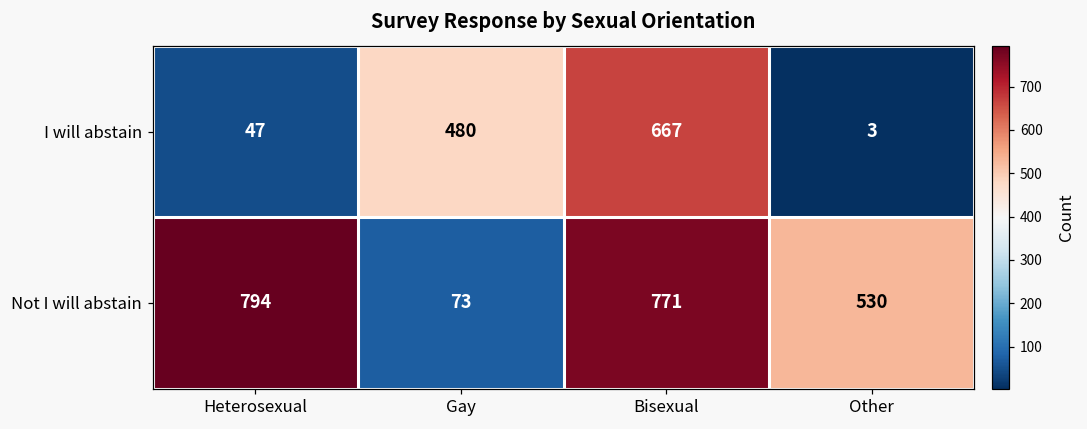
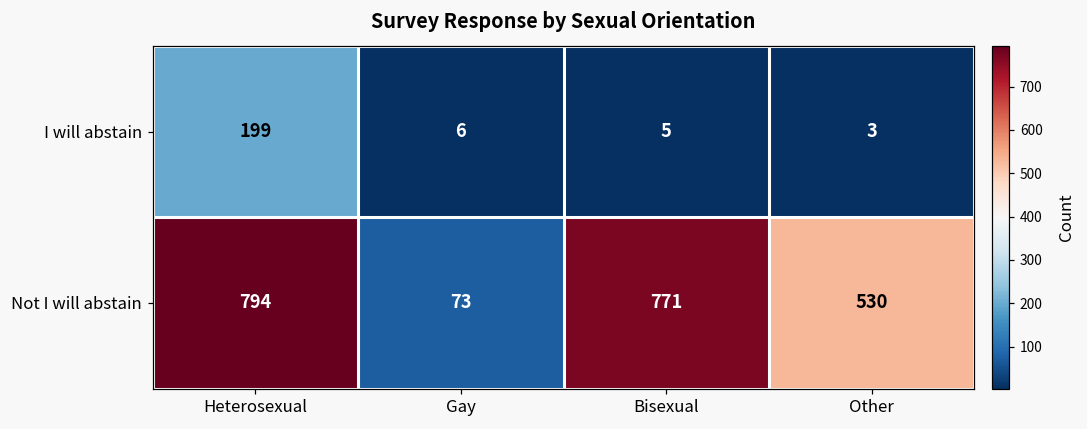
I will abstain, Heterosexual: 47 -> 199
I will abstain, Gay: 480 -> 6
I will abstain, Bisexual: 667 -> 5
